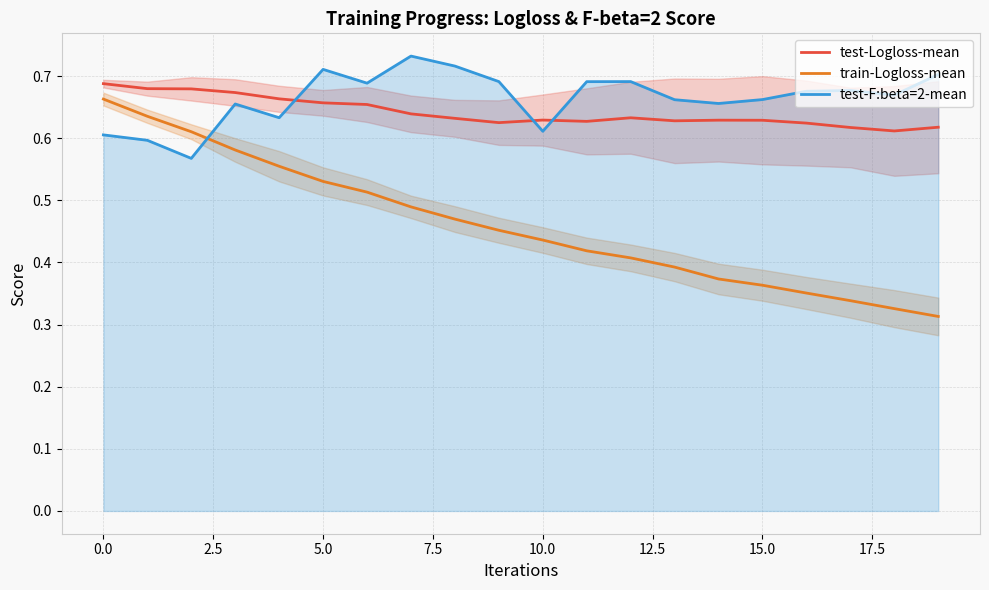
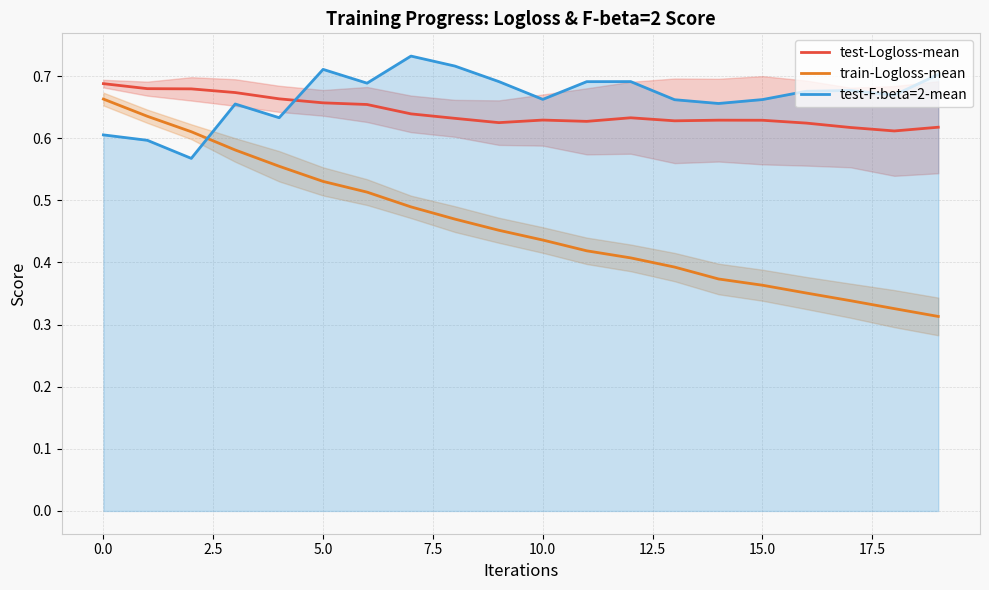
test-F:beta=2-mean, 10.0: 0.61 -> 0.66
